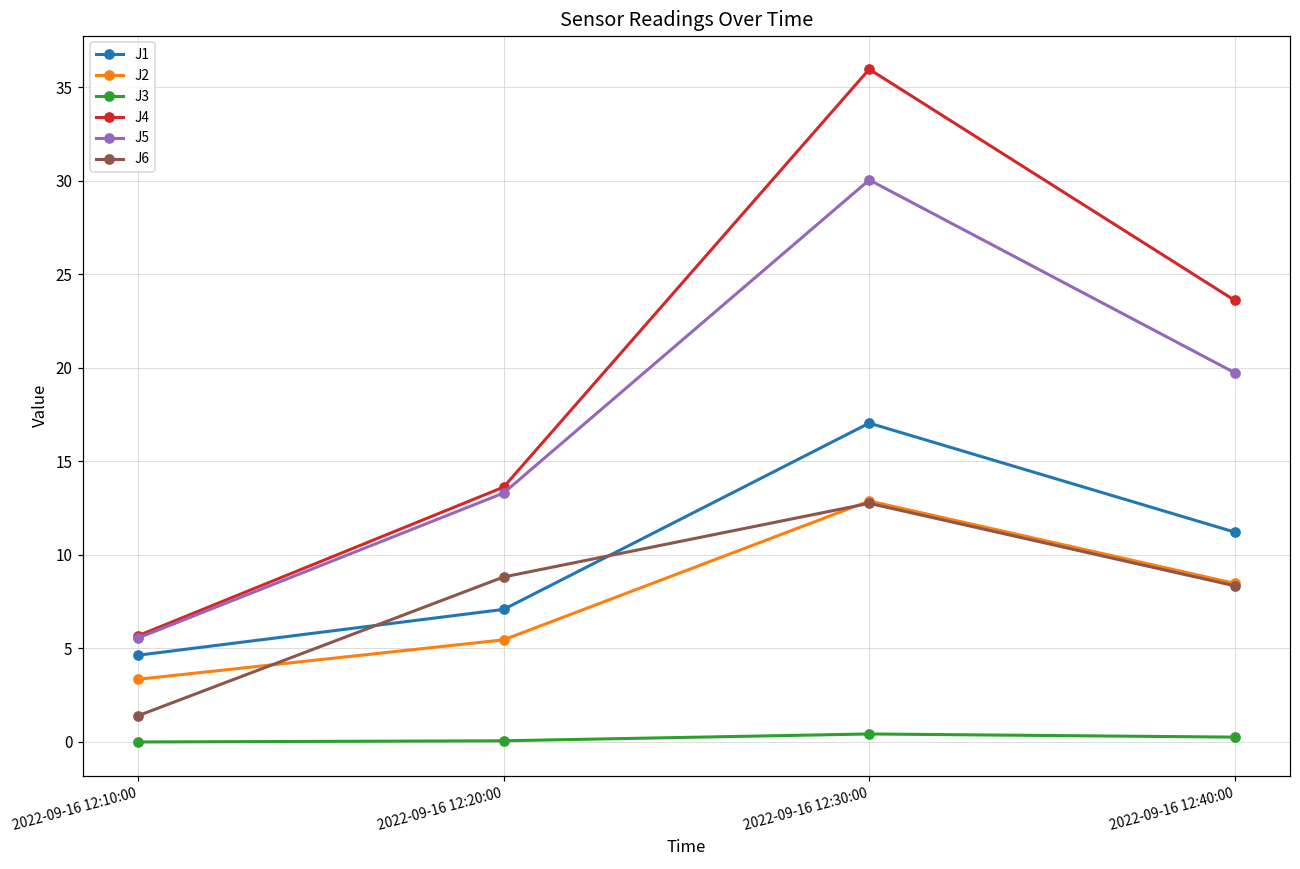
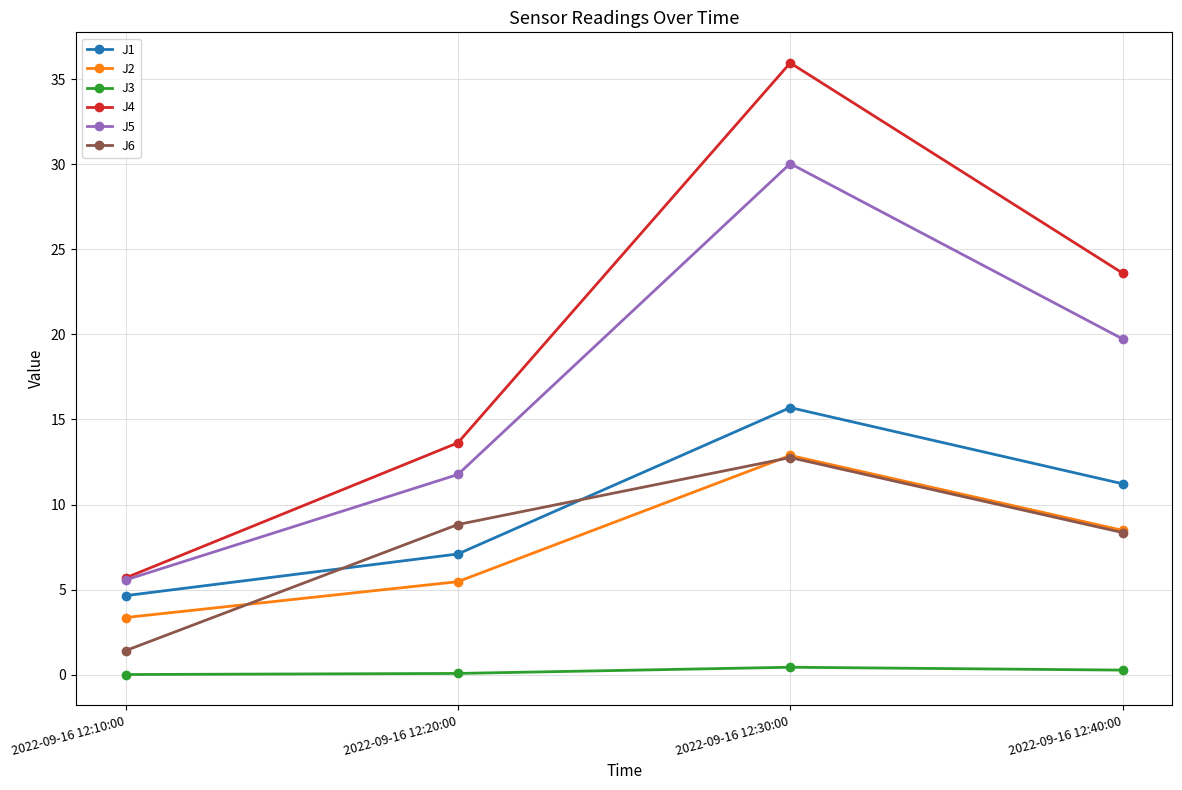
J5, 2022-09-16 12:20:00: 13.3 -> 11.8
J1, 2022-09-16 12:30:00: 17.1 -> 15.7
